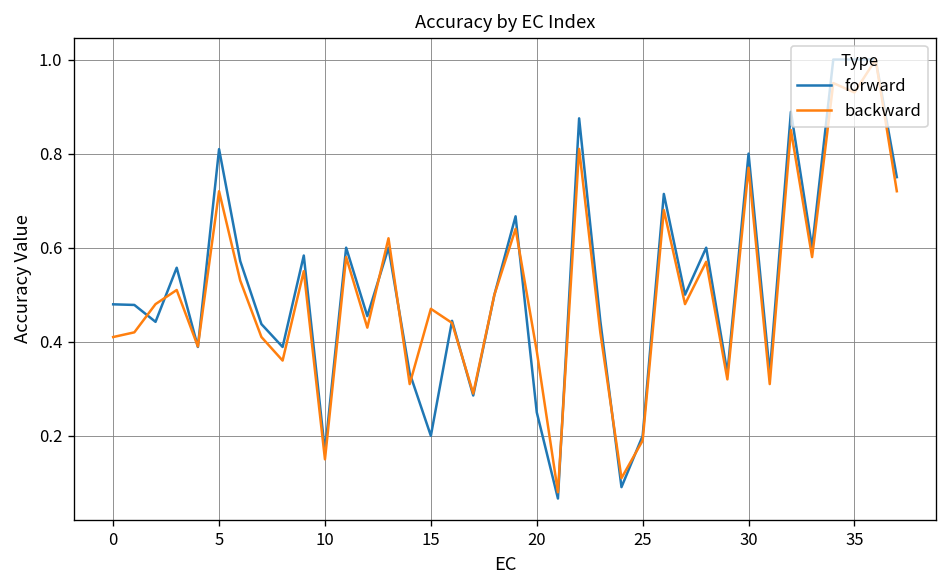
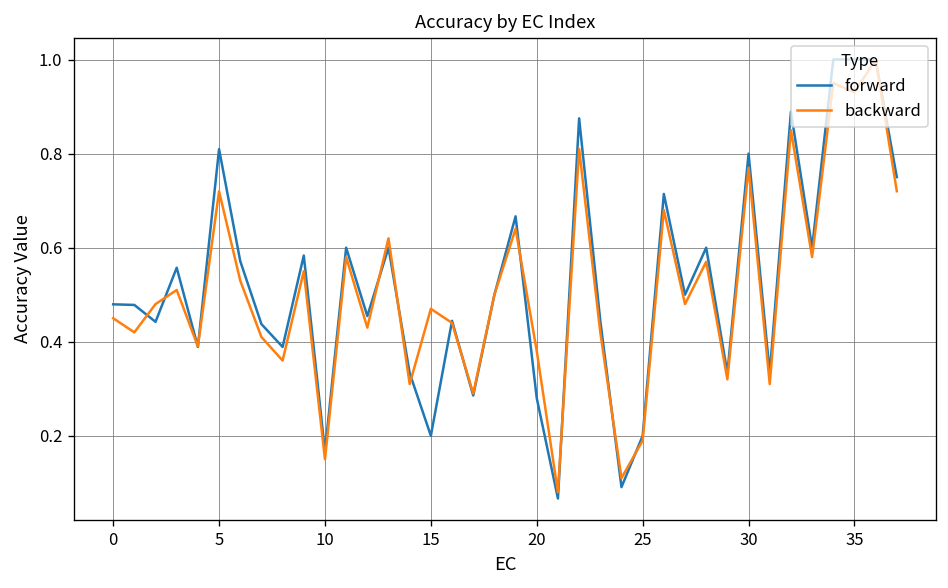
backward, 0: 0.41 -> 0.45
forward, 20: 0.25 -> 0.28
